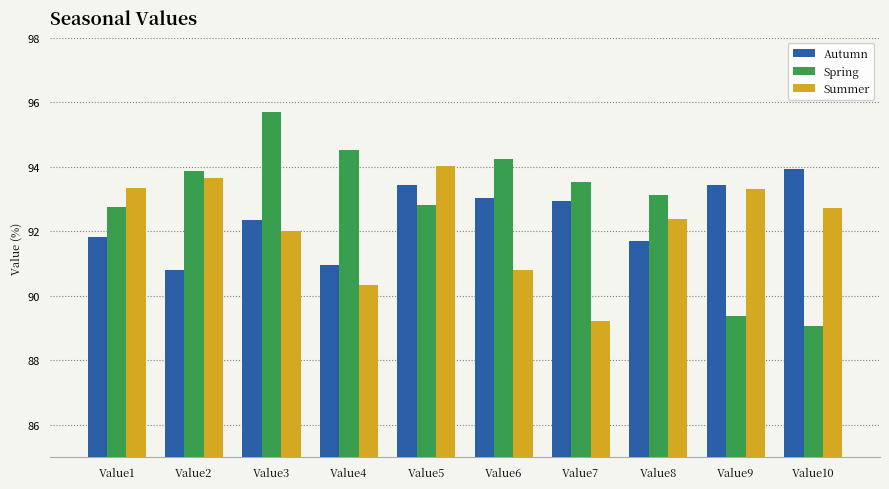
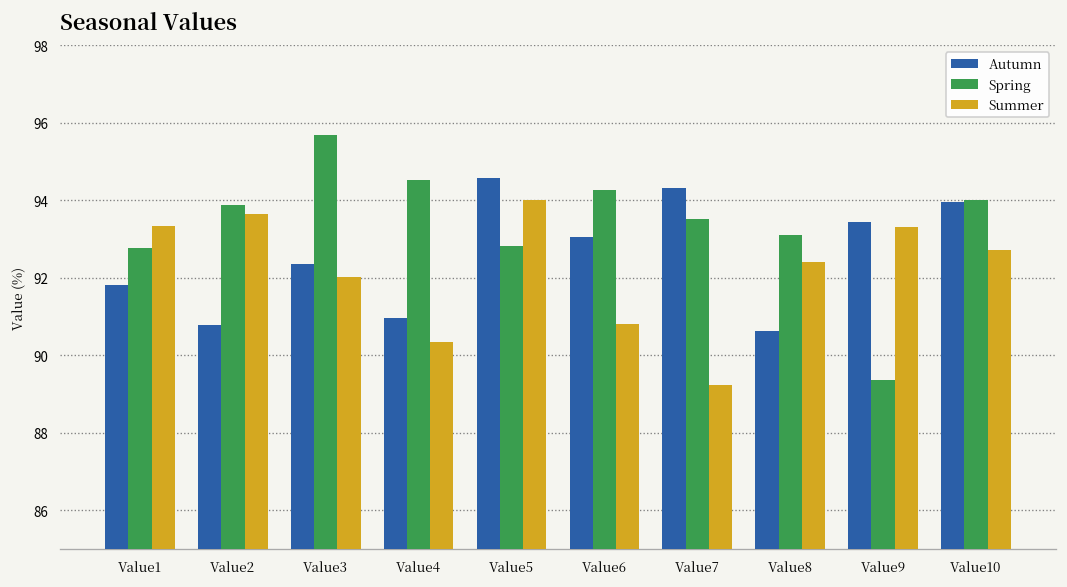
Autumn, Value5: 93.4 -> 94.6
Autumn, Value7: 93.0 -> 94.3
Autumn, Value8: 91.7 -> 90.6
Spring, Value10: 89.1 -> 94.0
